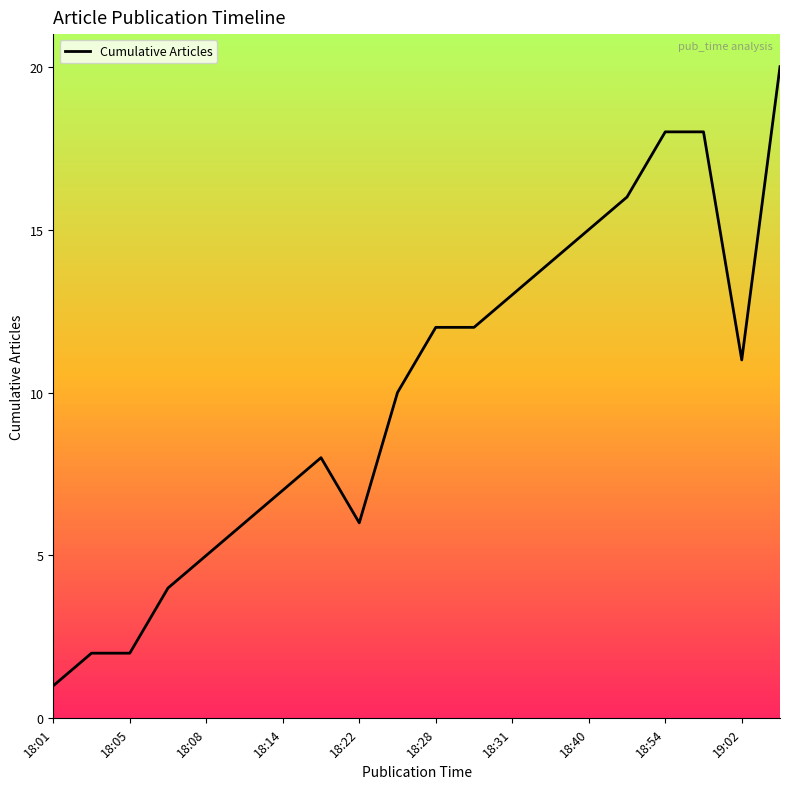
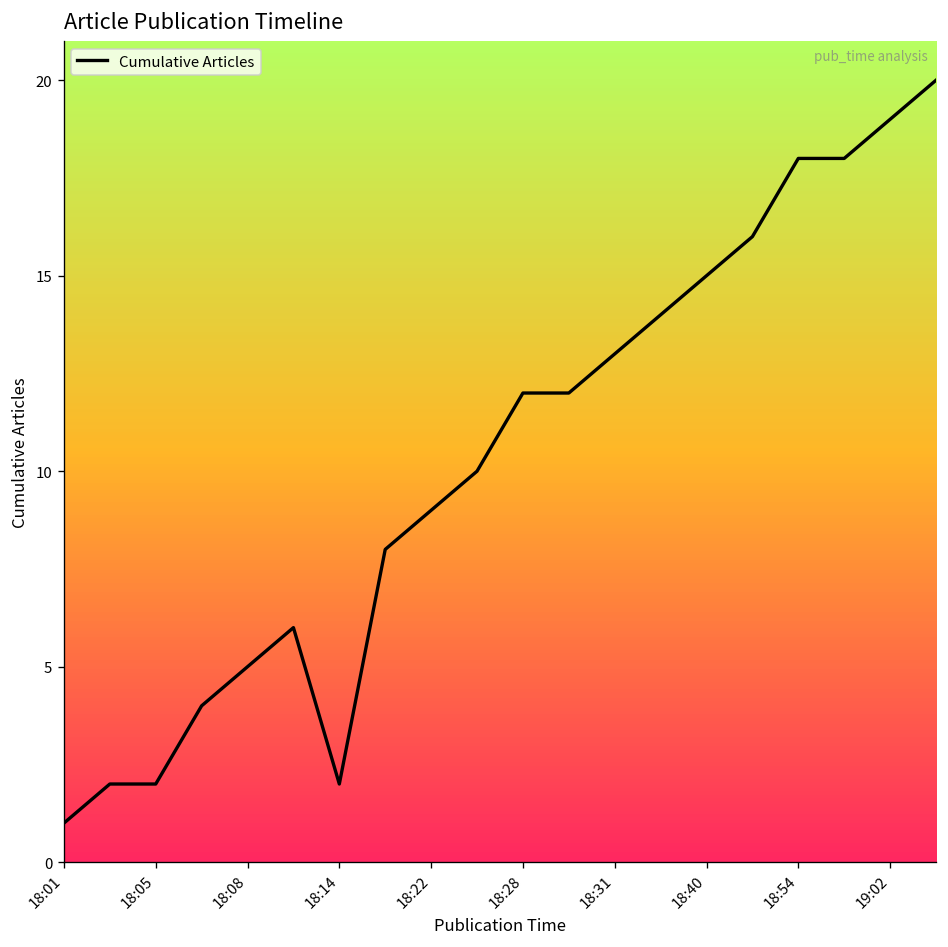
18:14: 7 -> 2
18:22: 6 -> 9
19:02: 11 -> 19
